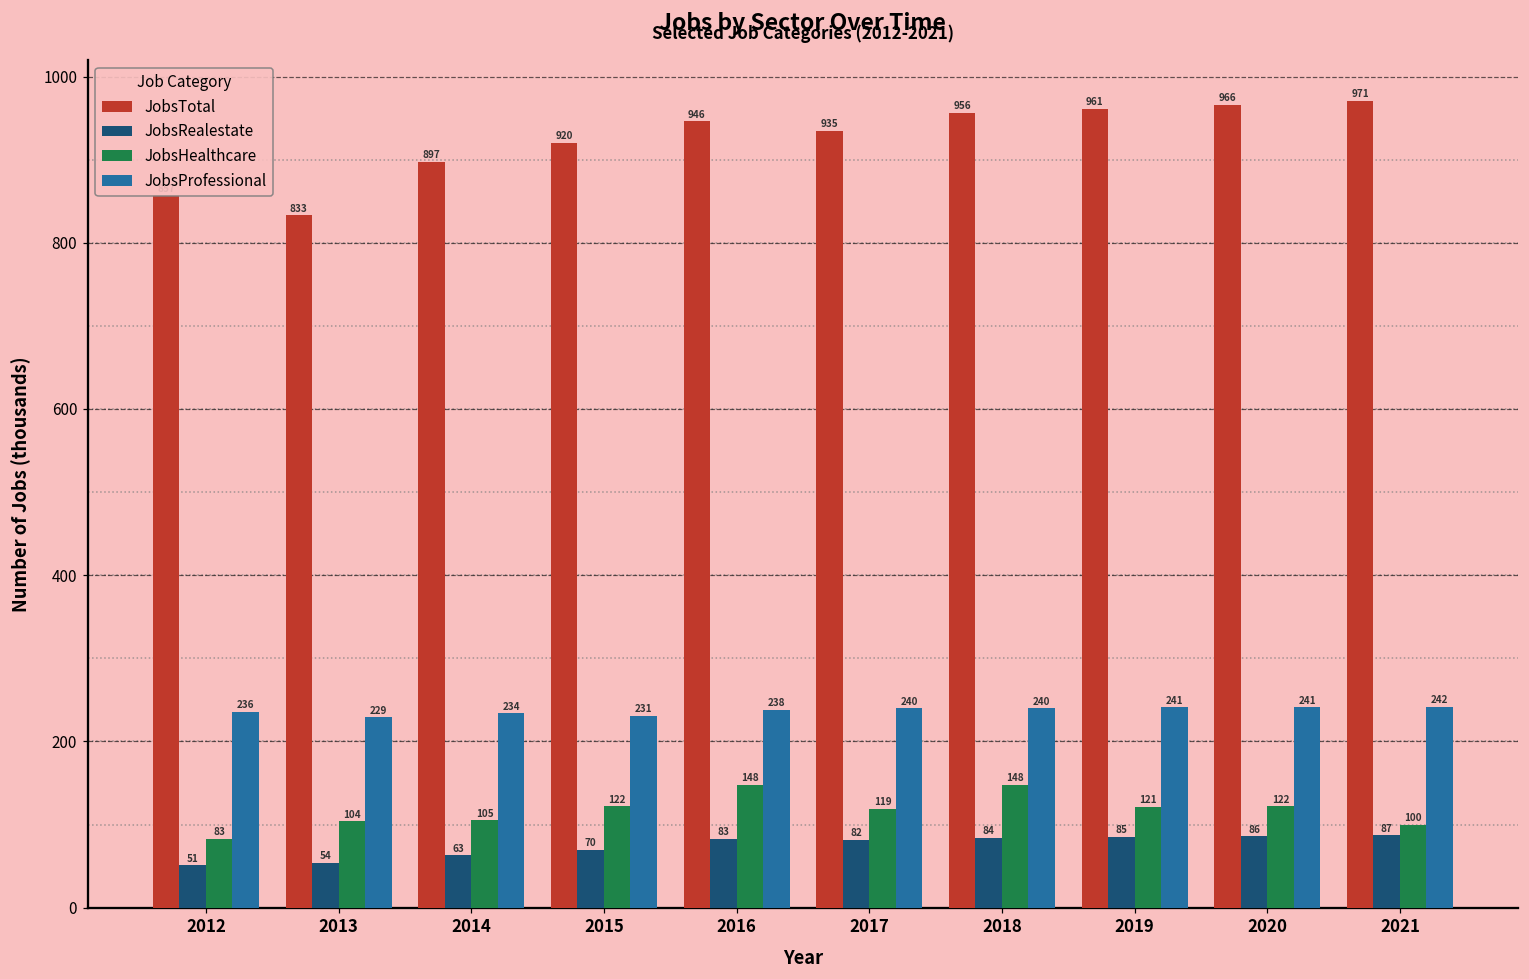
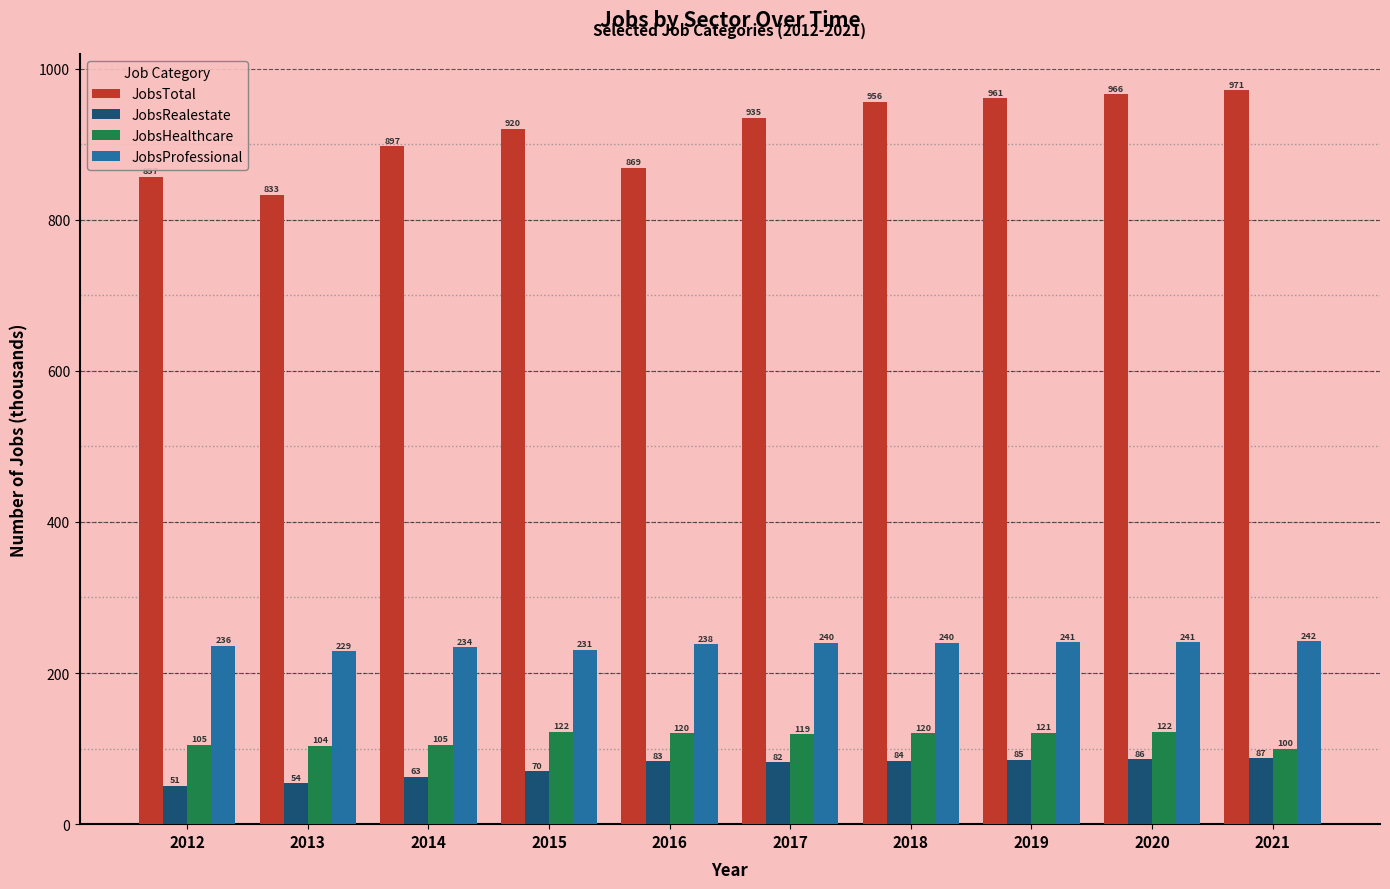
JobsHealthcare, 2012: 83 -> 105
JobsTotal, 2016: 946 -> 869
JobsHealthcare, 2016: 148 -> 120
JobsHealthcare, 2018: 148 -> 120
